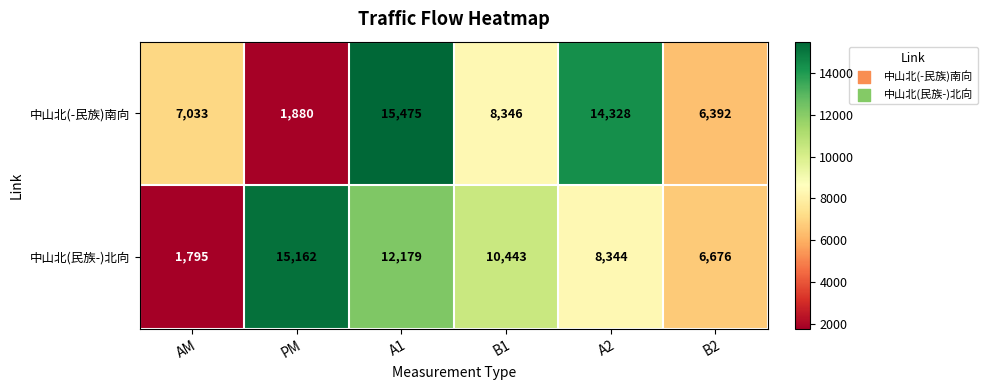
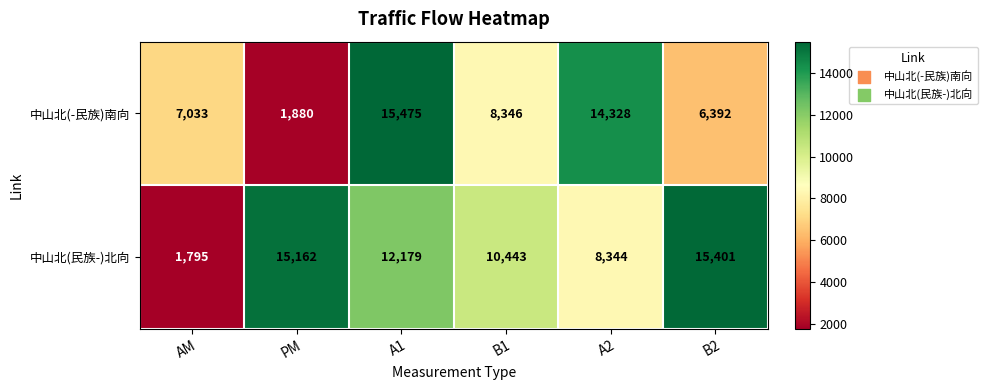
中山北(民族-)北向, B2: 6,676 -> 15,401
